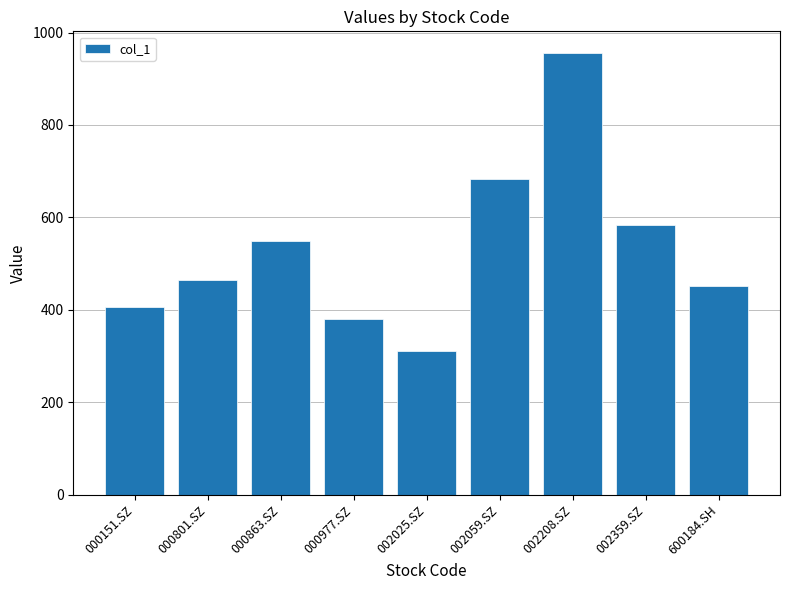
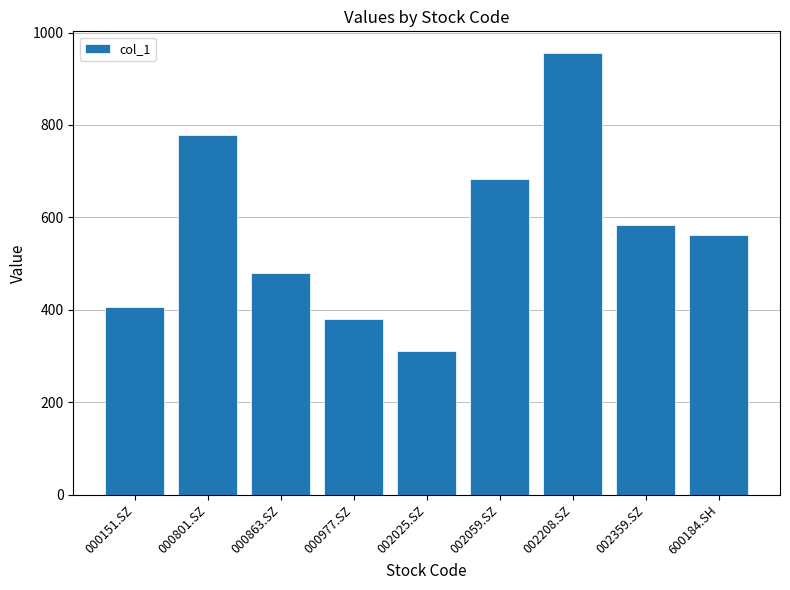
000801.SZ: 460 -> 780
000863.SZ: 550 -> 480
600184.SH: 450 -> 560
